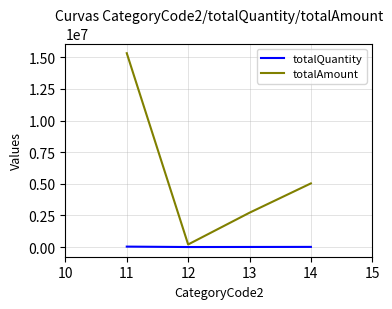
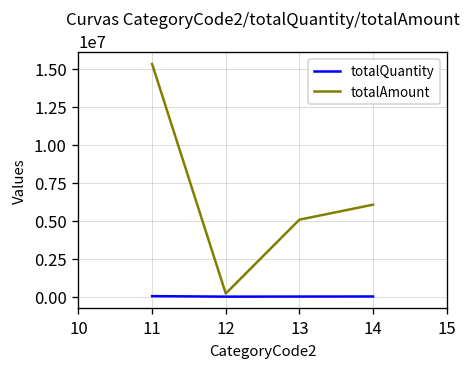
totalAmount, 13: 2700000 -> 5100000
totalAmount, 14: 5000000 -> 6100000
